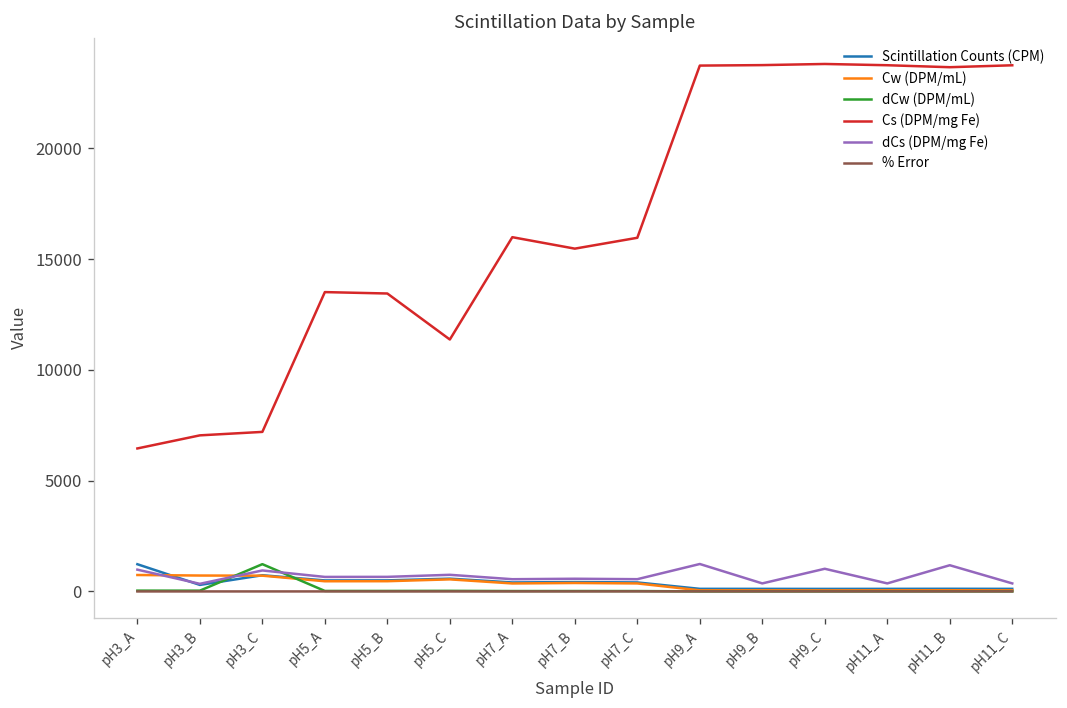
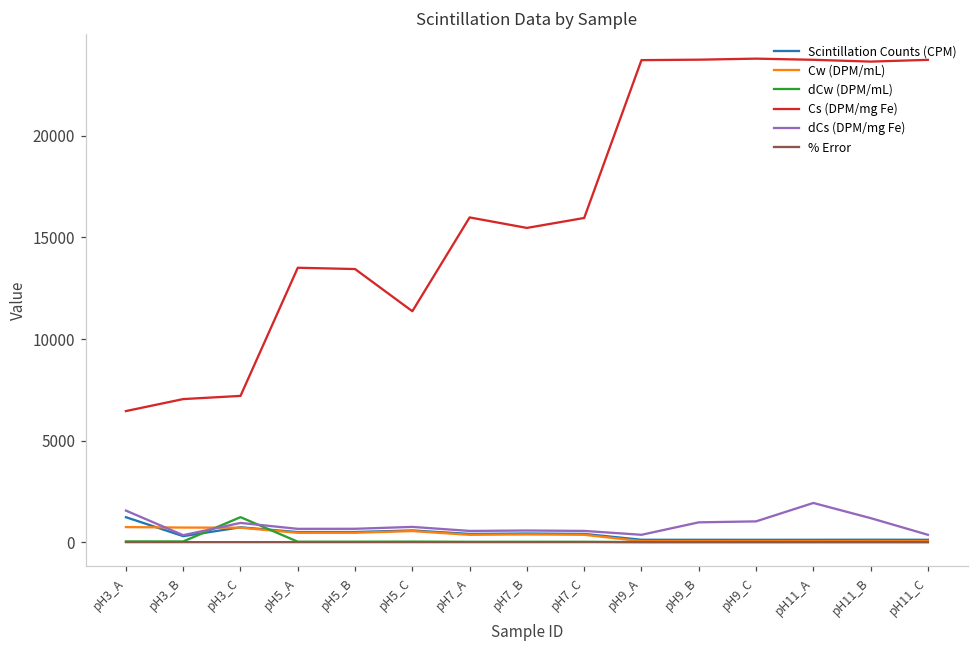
dCs (DPM/mg Fe), pH3_A: 1000 -> 1600
dCs (DPM/mg Fe), pH9_A: 1200 -> 400
dCs (DPM/mg Fe), pH9_B: 400 -> 1000
dCs (DPM/mg Fe), pH11_A: 400 -> 1900
